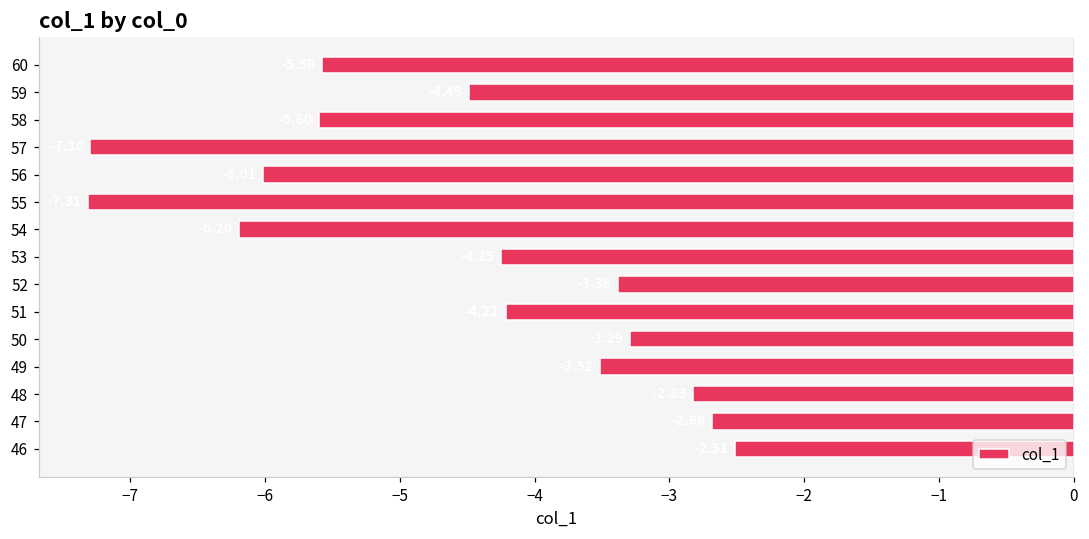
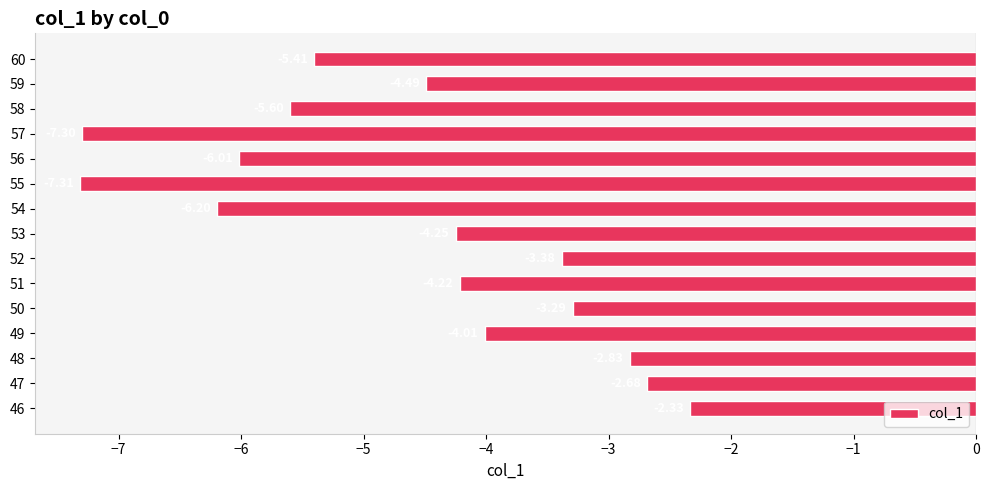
60: -5.58 -> -5.41
49: -3.52 -> -4.01
46: -2.51 -> -2.33
